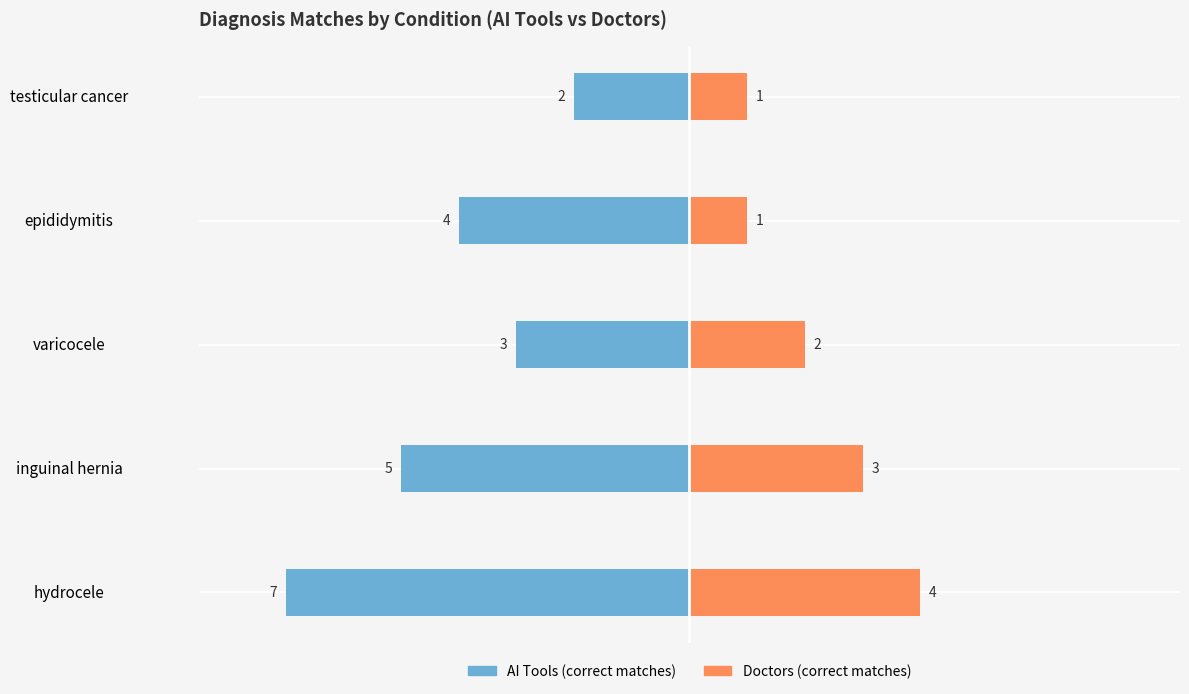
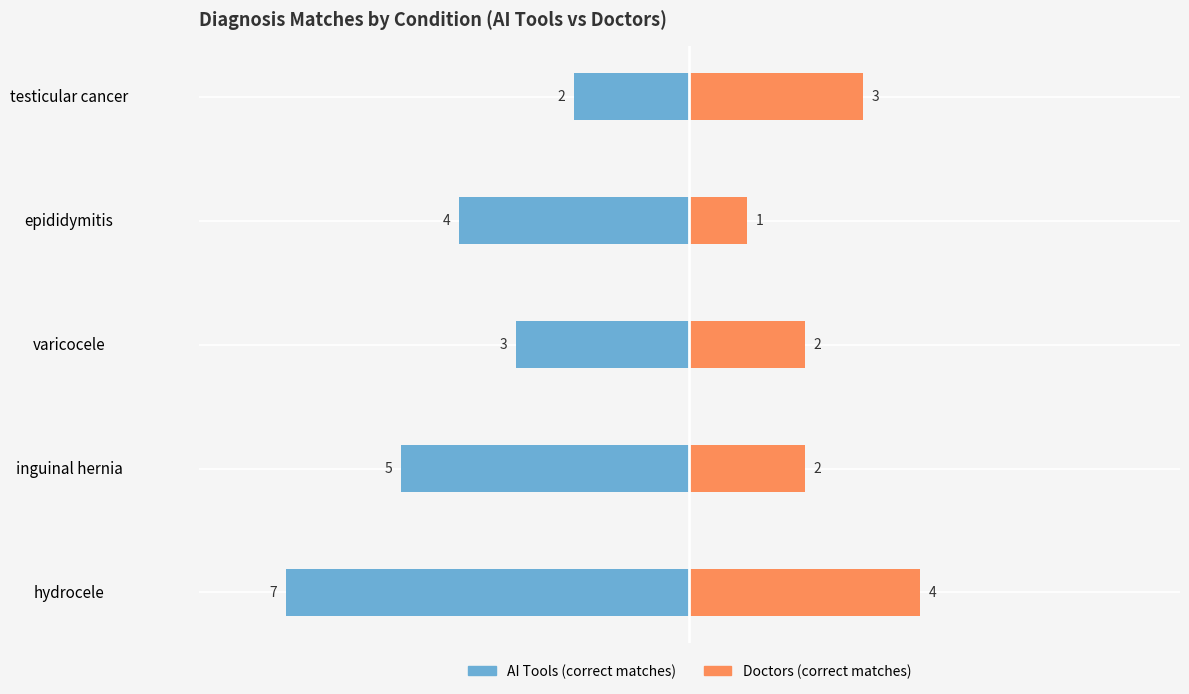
Doctors (correct matches), testicular cancer: 1 -> 3
Doctors (correct matches), inguinal hernia: 3 -> 2
